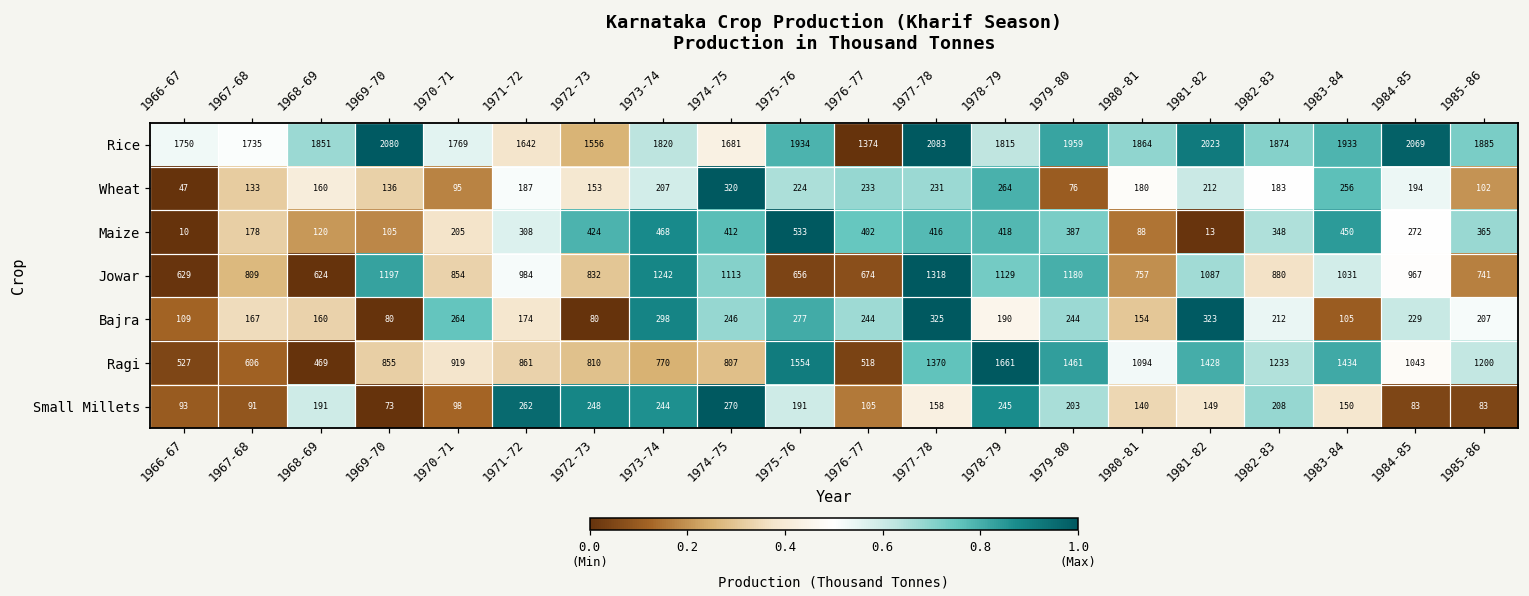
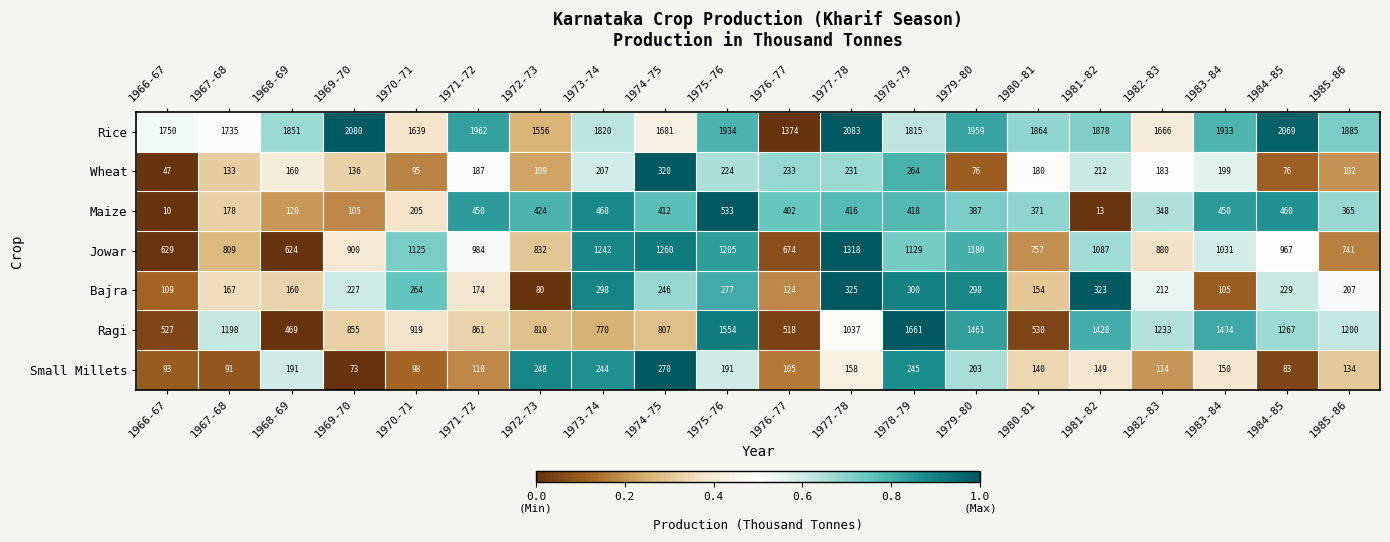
Rice, 1970-71: 1769 -> 1639
Rice, 1971-72: 1642 -> 1962
Rice, 1981-82: 2023 -> 1878
Rice, 1982-83: 1874 -> 1666
Wheat, 1972-73: 153 -> 109
Wheat, 1983-84: 256 -> 199
Wheat, 1984-85: 194 -> 76
Maize, 1971-72: 308 -> 450
Maize, 1980-81: 88 -> 371
Maize, 1984-85: 272 -> 460
Jowar, 1969-70: 1197 -> 900
Jowar, 1970-71: 854 -> 1125
Jowar, 1974-75: 1113 -> 1260
Jowar, 1975-76: 656 -> 1205
Bajra, 1969-70: 80 -> 227
Bajra, 1976-77: 244 -> 124
Bajra, 1978-79: 190 -> 300
Bajra, 1979-80: 244 -> 298
Ragi, 1967-68: 606 -> 1198
Ragi, 1977-78: 1370 -> 1037
Ragi, 1980-81: 1094 -> 530
Ragi, 1984-85: 1043 -> 1267
Small Millets, 1971-72: 262 -> 110
Small Millets, 1982-83: 208 -> 114
Small Millets, 1985-86: 83 -> 134
